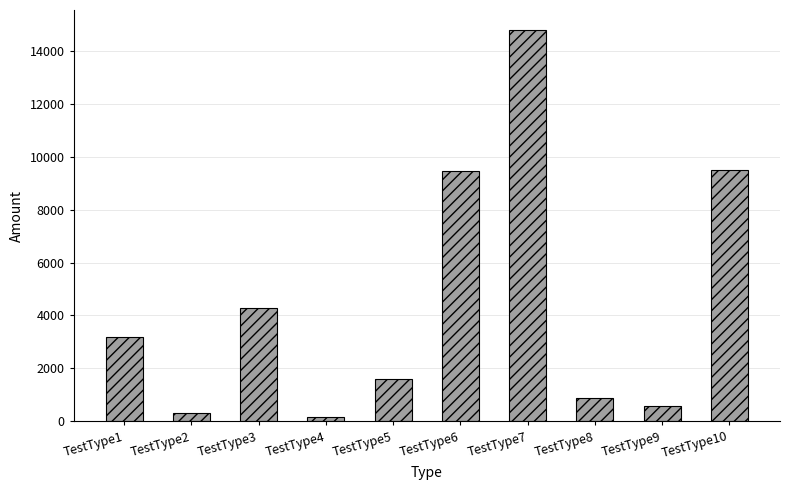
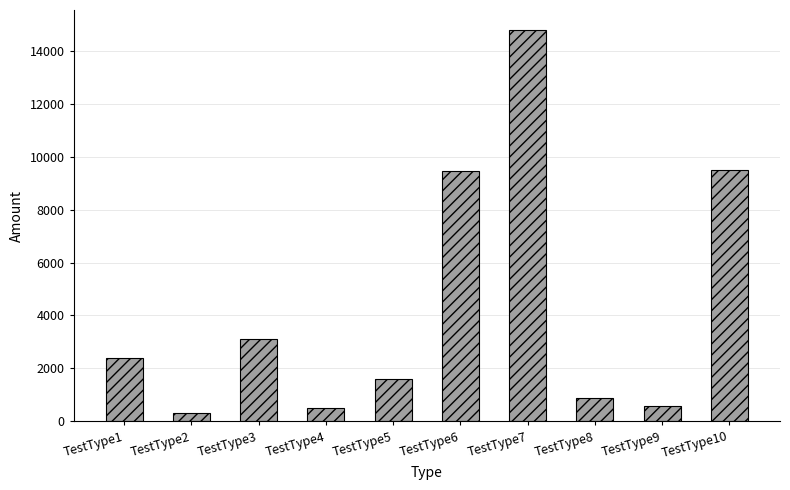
TestType1: 3200 -> 2400
TestType3: 4300 -> 3100
TestType4: 200 -> 500
